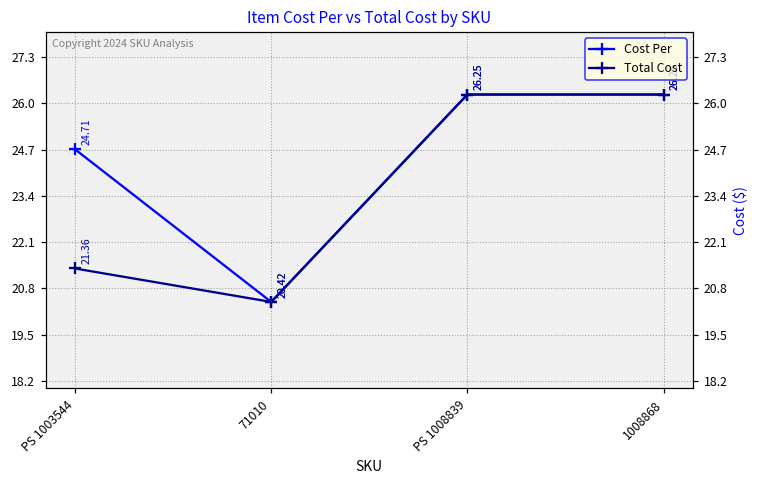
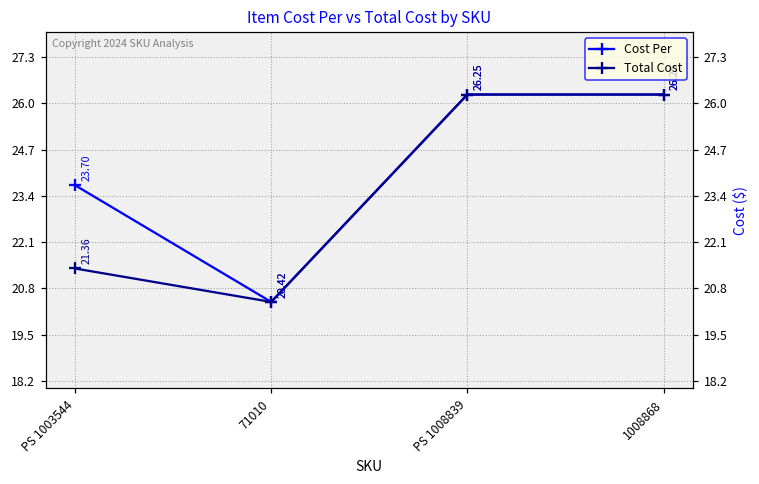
Cost Per, PS 1003544: 24.71 -> 23.70
